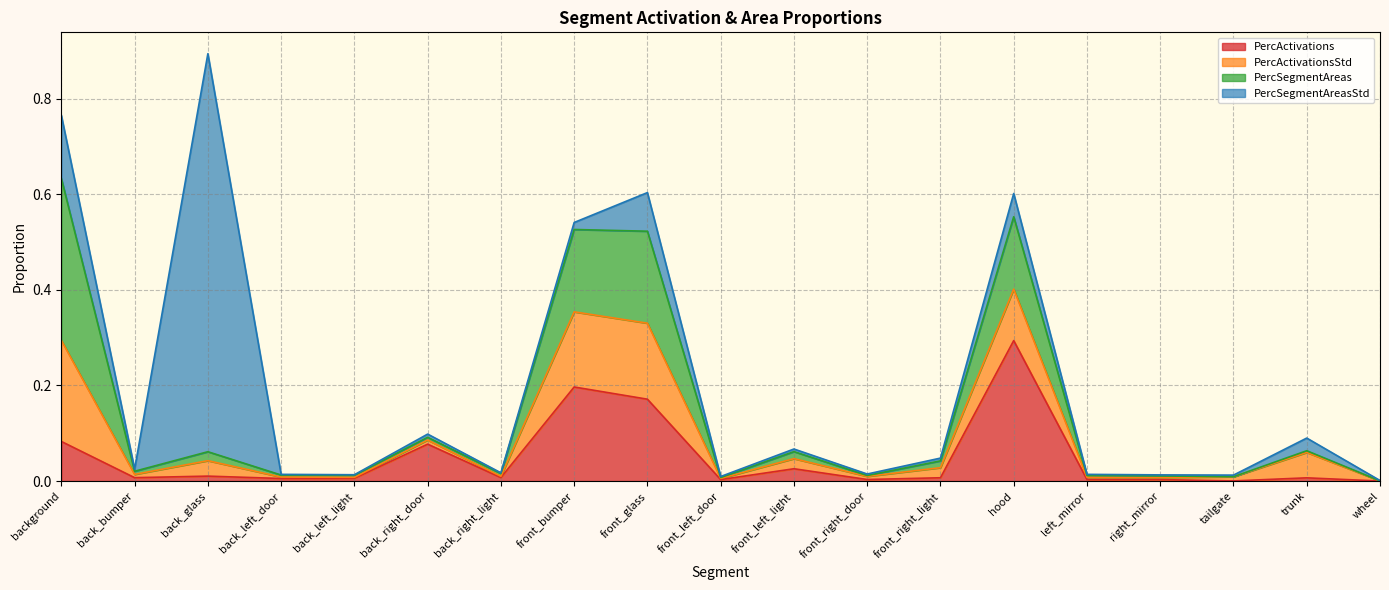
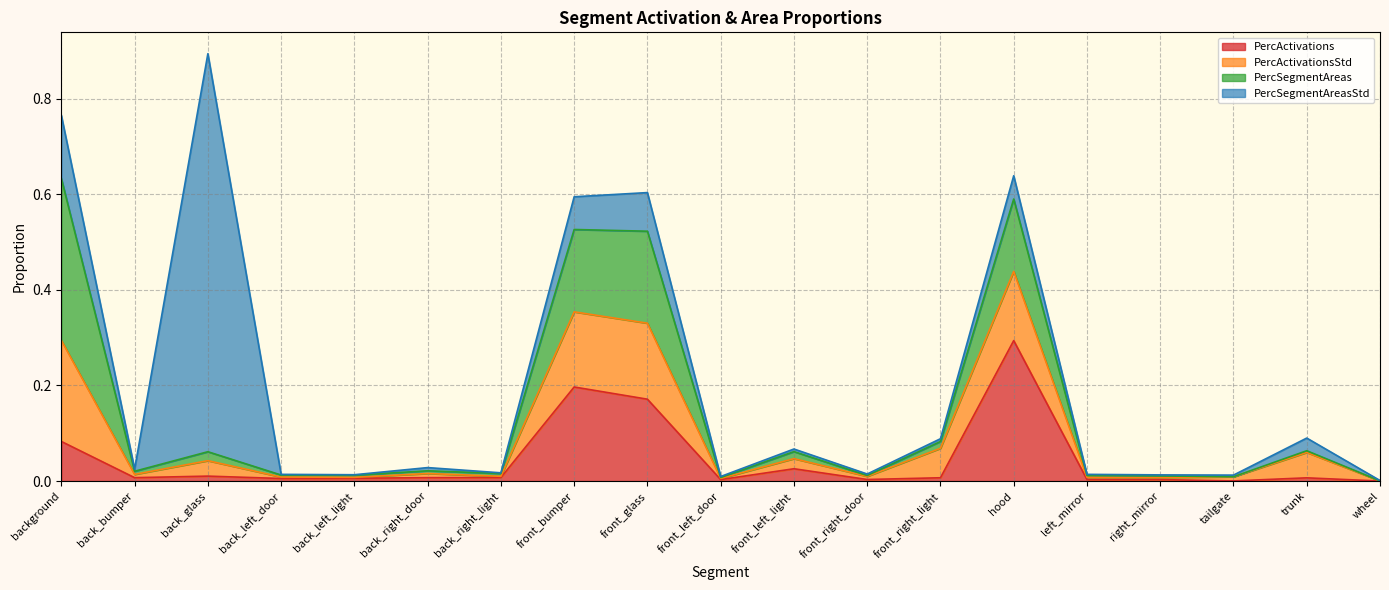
PercActivations, back_right_door: 0.08 -> 0.01
PercSegmentAreasStd, front_bumper: 0.01 -> 0.07
PercActivationsStd, front_right_light: 0.02 -> 0.06
PercActivationsStd, hood: 0.11 -> 0.14
